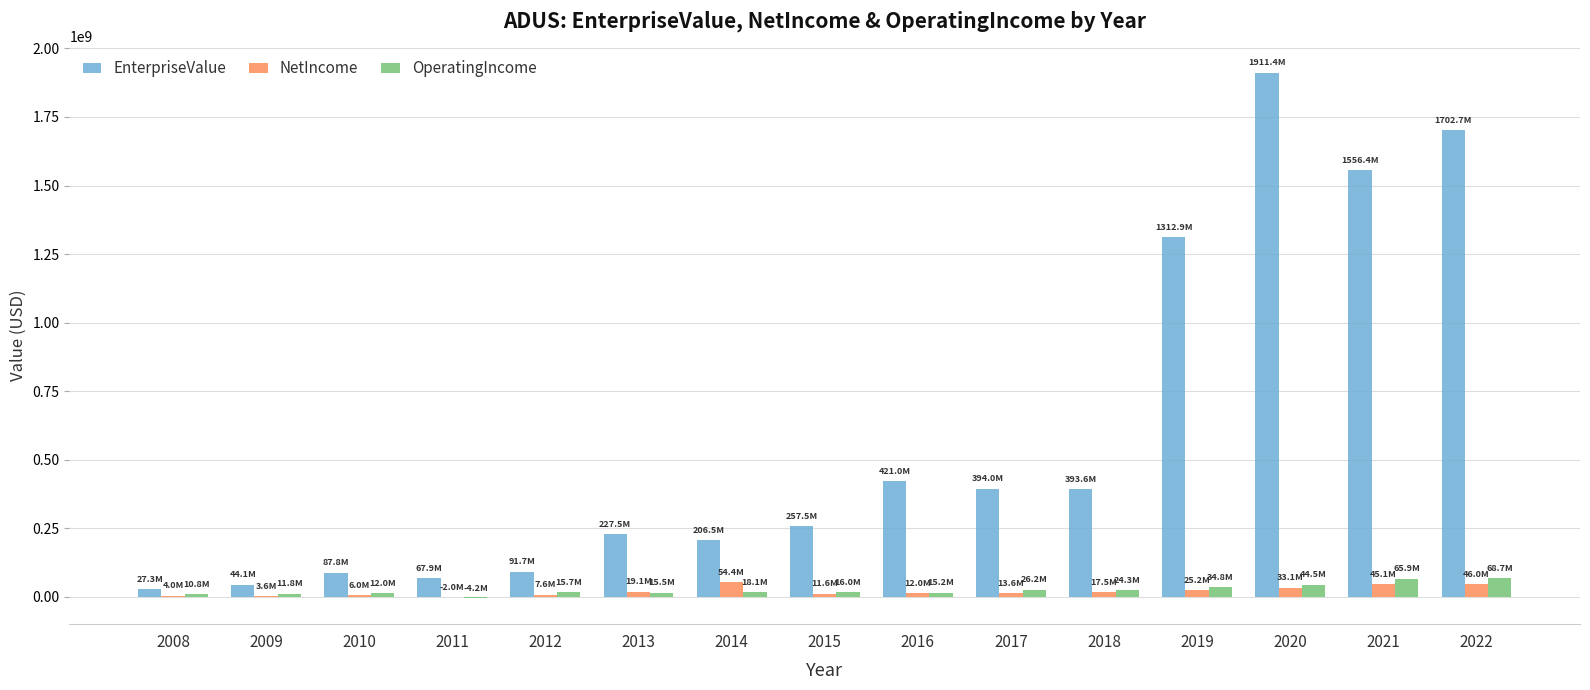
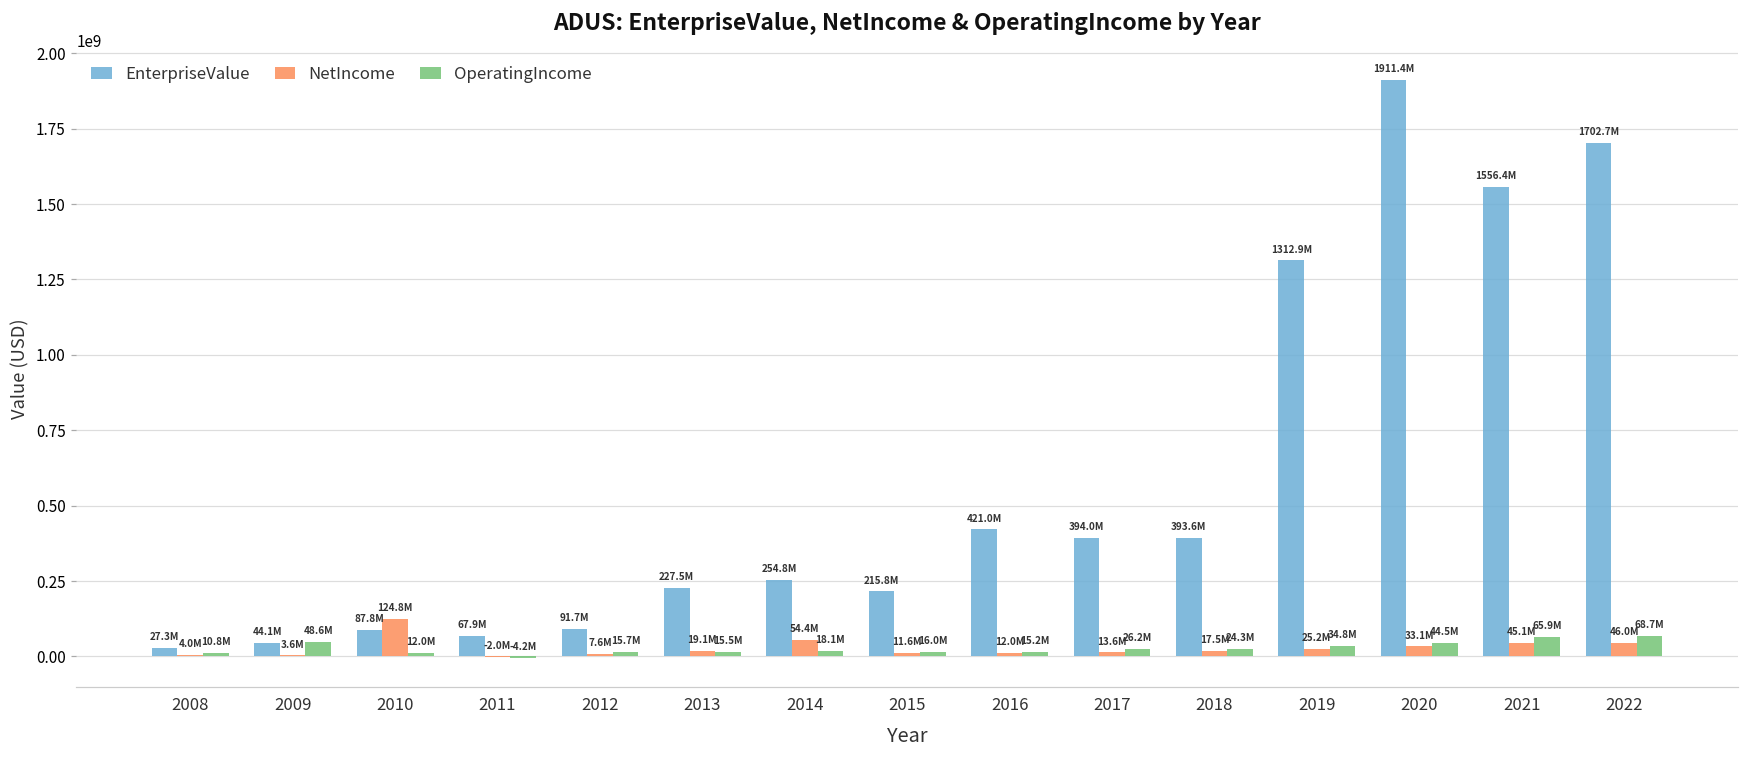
OperatingIncome, 2009: 11.8M -> 48.6M
NetIncome, 2010: 6.0M -> 124.8M
EnterpriseValue, 2014: 206.5M -> 254.8M
EnterpriseValue, 2015: 257.5M -> 215.8M
